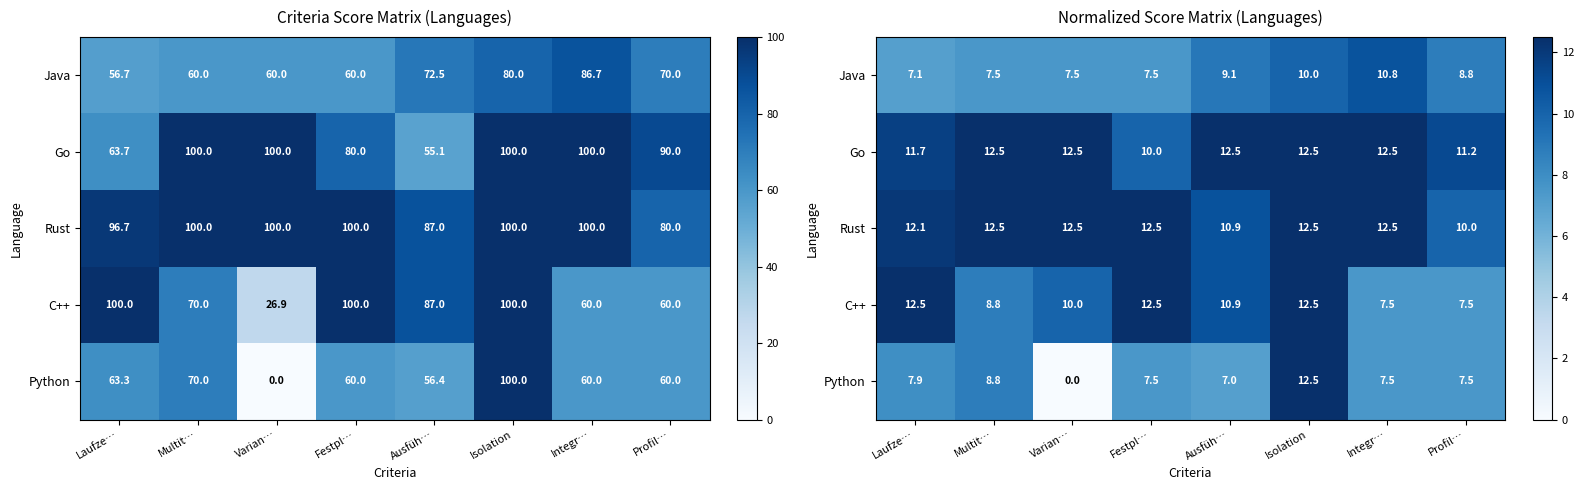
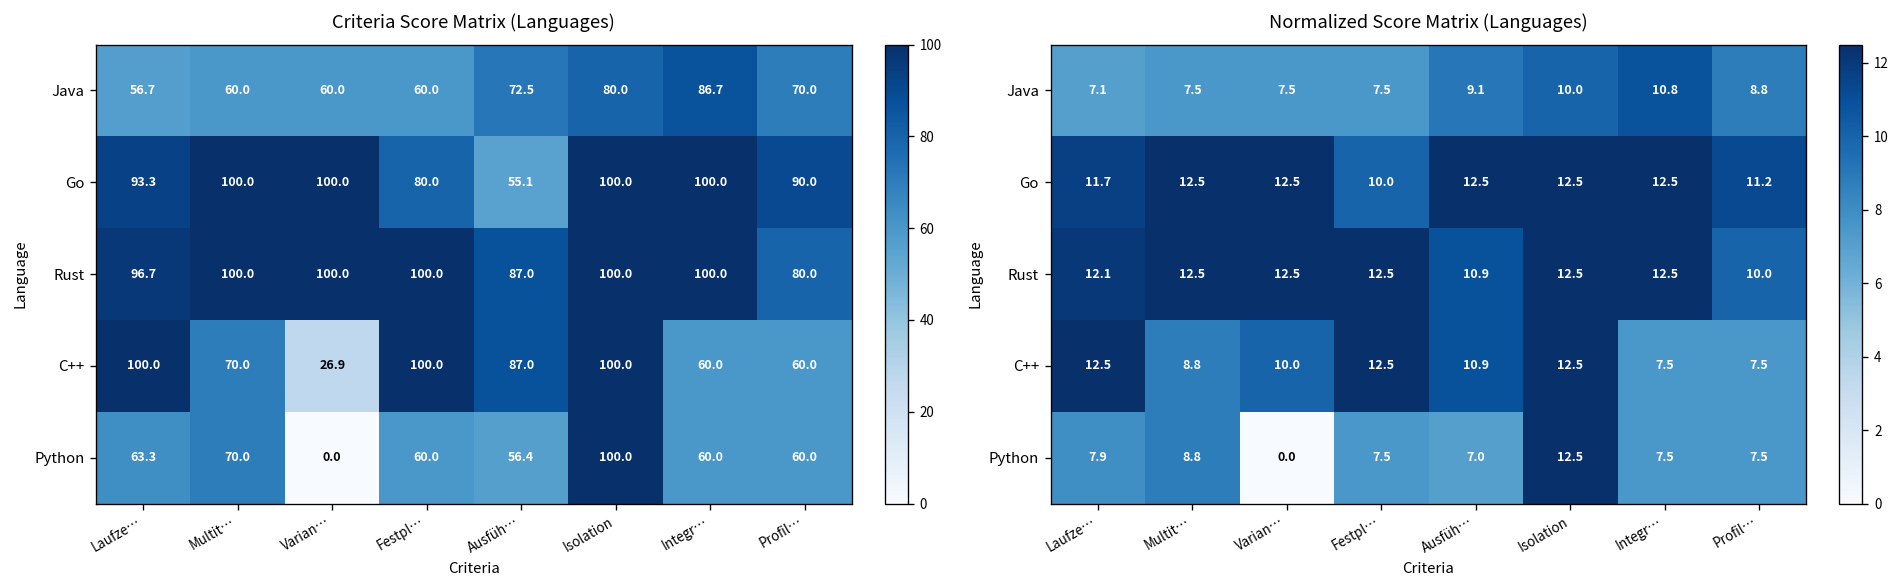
Criteria Score Matrix (Languages), Go, Laufze…: 63.7 -> 93.3
